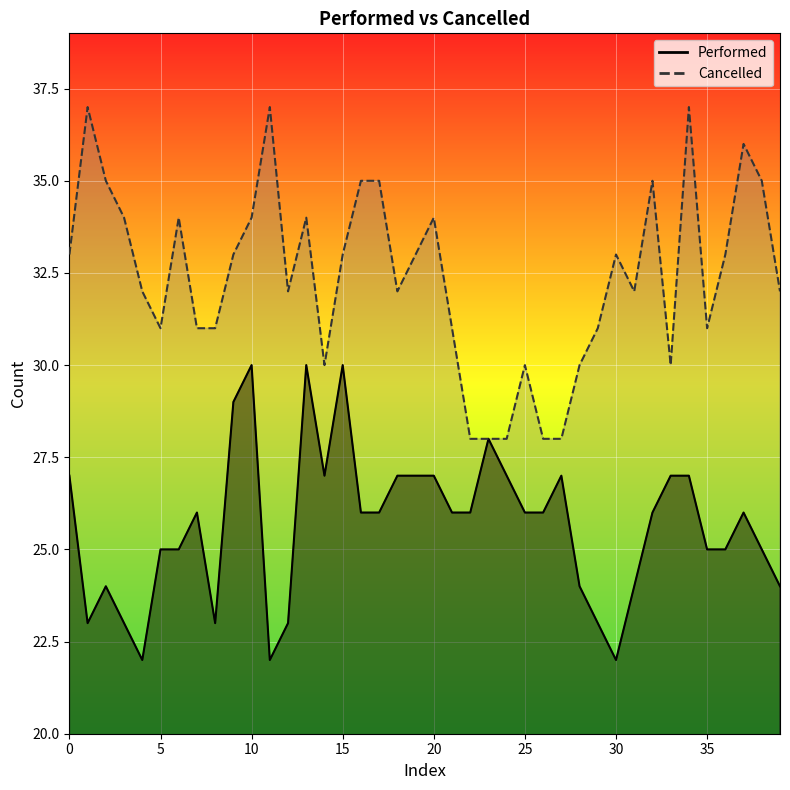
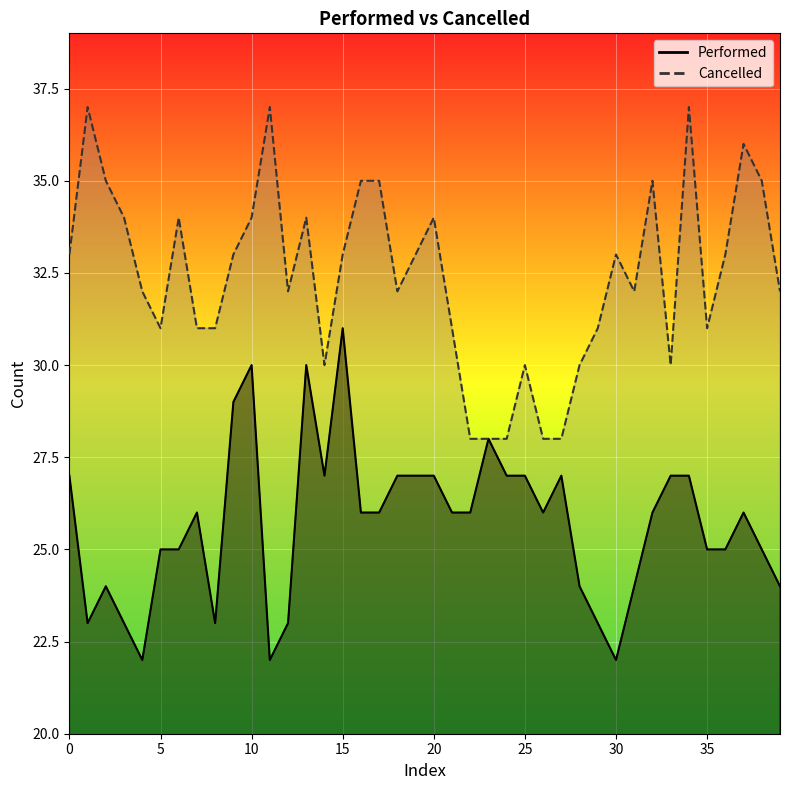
Performed, 15: 30 -> 31
Performed, 25: 26 -> 27
